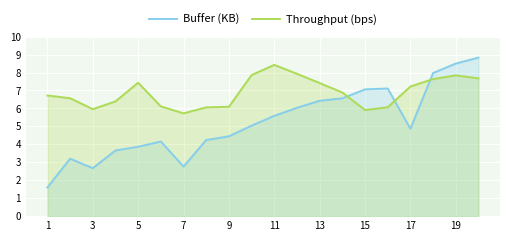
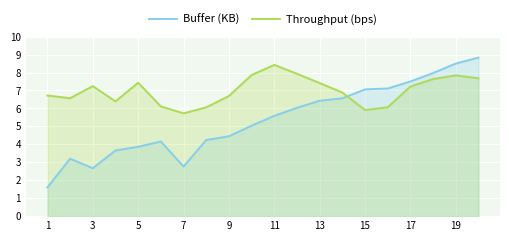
Throughput (bps), 3: 6.0 -> 7.2
Throughput (bps), 9: 6.1 -> 6.7
Buffer (KB), 17: 4.9 -> 7.5
